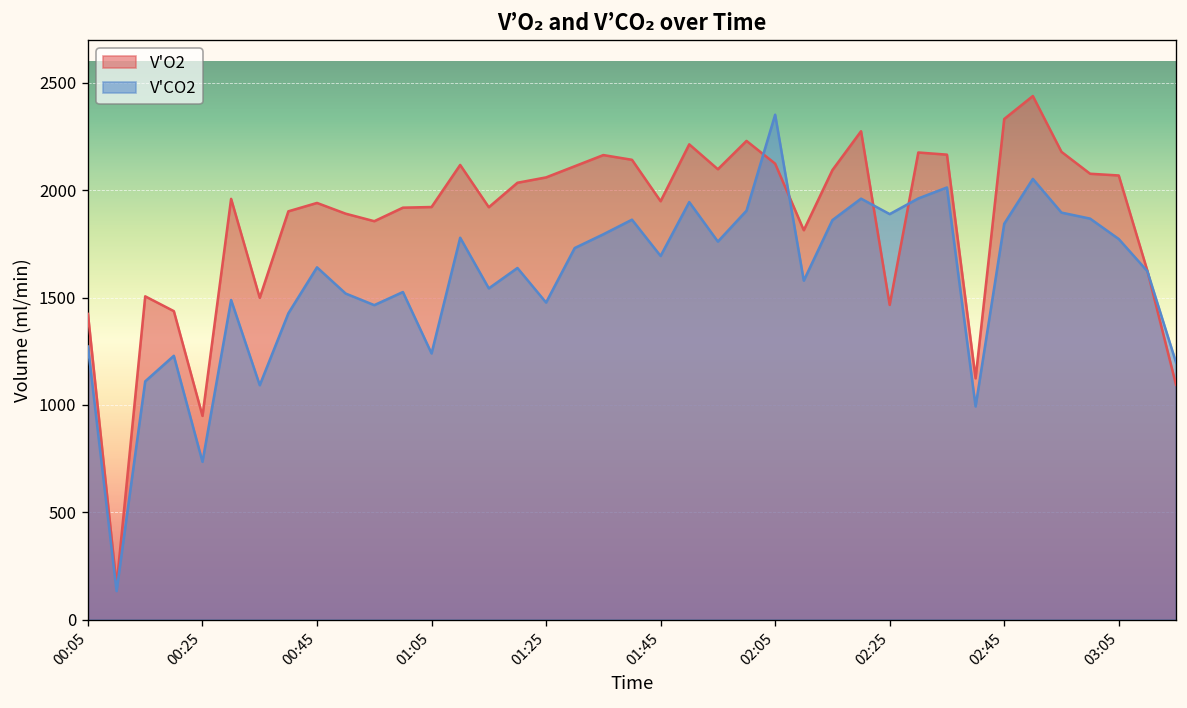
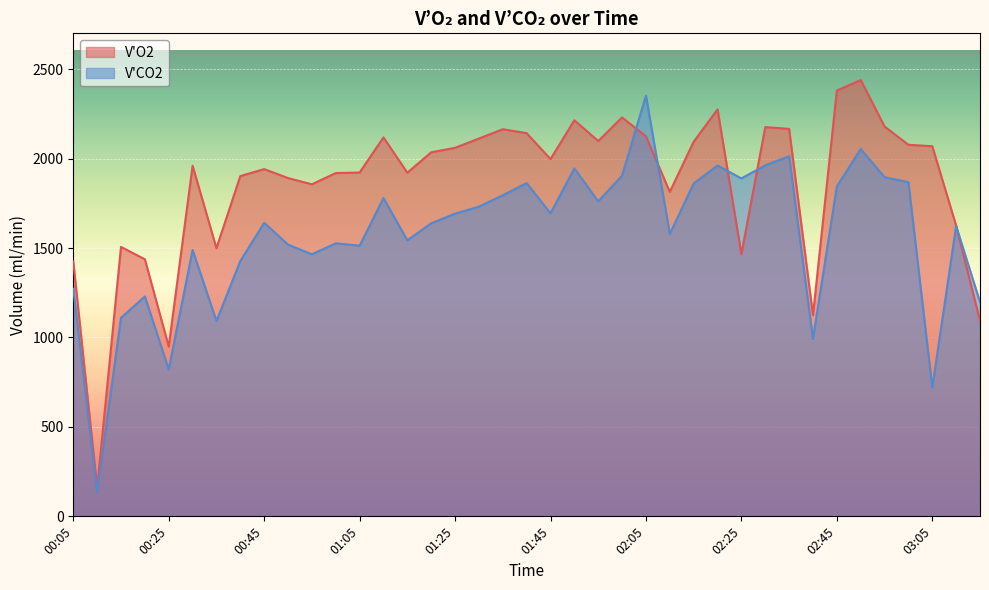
V'CO2, 00:25: 740 -> 820
V'CO2, 01:05: 1240 -> 1510
V'CO2, 01:25: 1480 -> 1690
V'O2, 01:45: 1950 -> 2000
V'O2, 02:45: 2330 -> 2380
V'CO2, 03:05: 1770 -> 720
